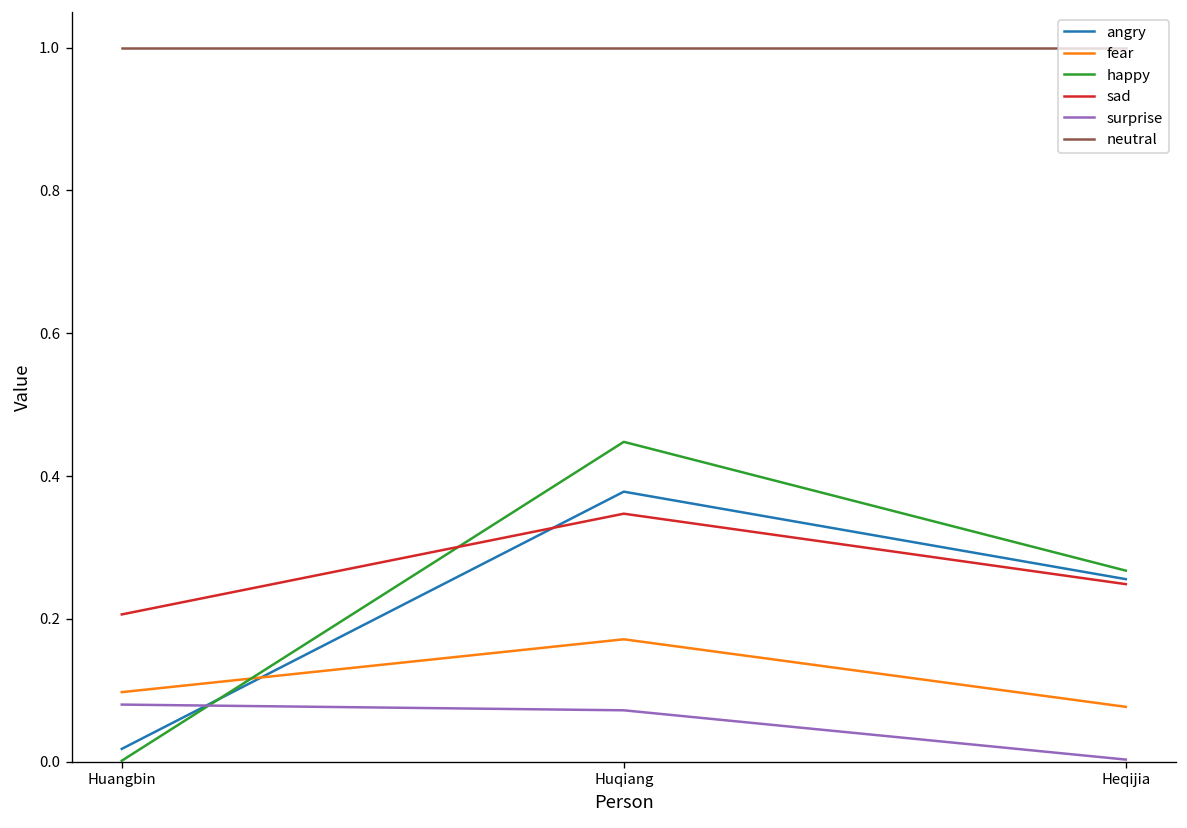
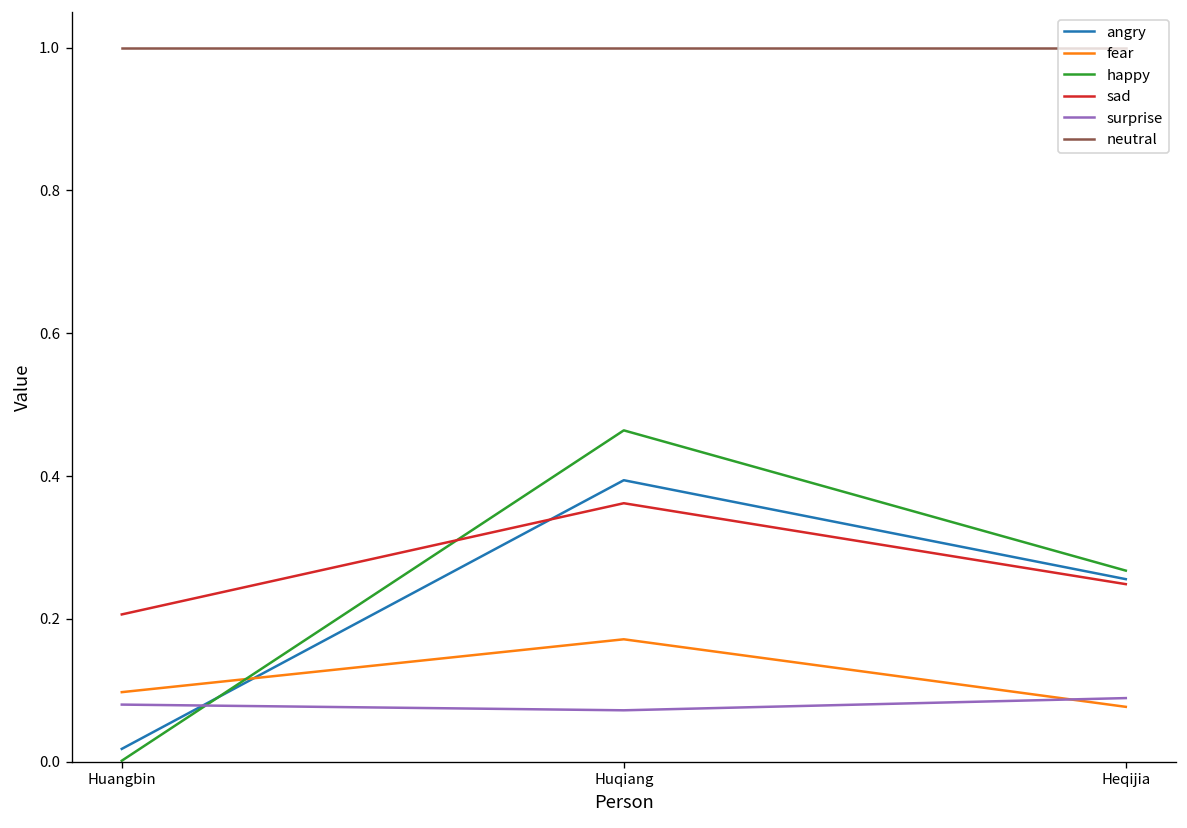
angry, Huqiang: 0.38 -> 0.39
happy, Huqiang: 0.45 -> 0.46
sad, Huqiang: 0.35 -> 0.36
surprise, Heqijia: 0.00 -> 0.09
